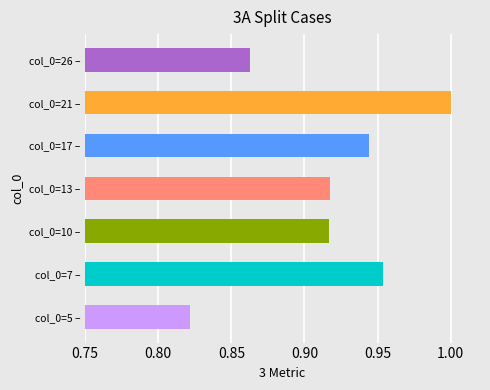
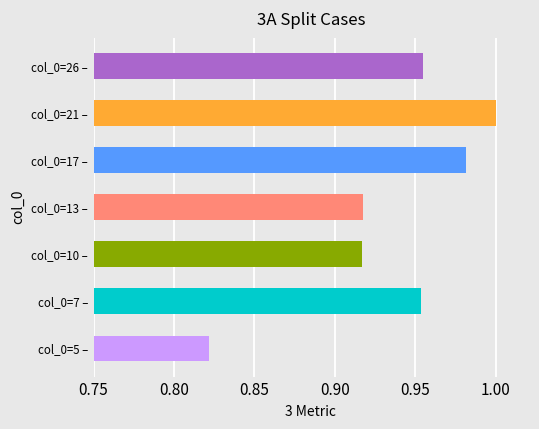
col_0=26 –: 0.863 -> 0.955
col_0=17 –: 0.944 -> 0.982
